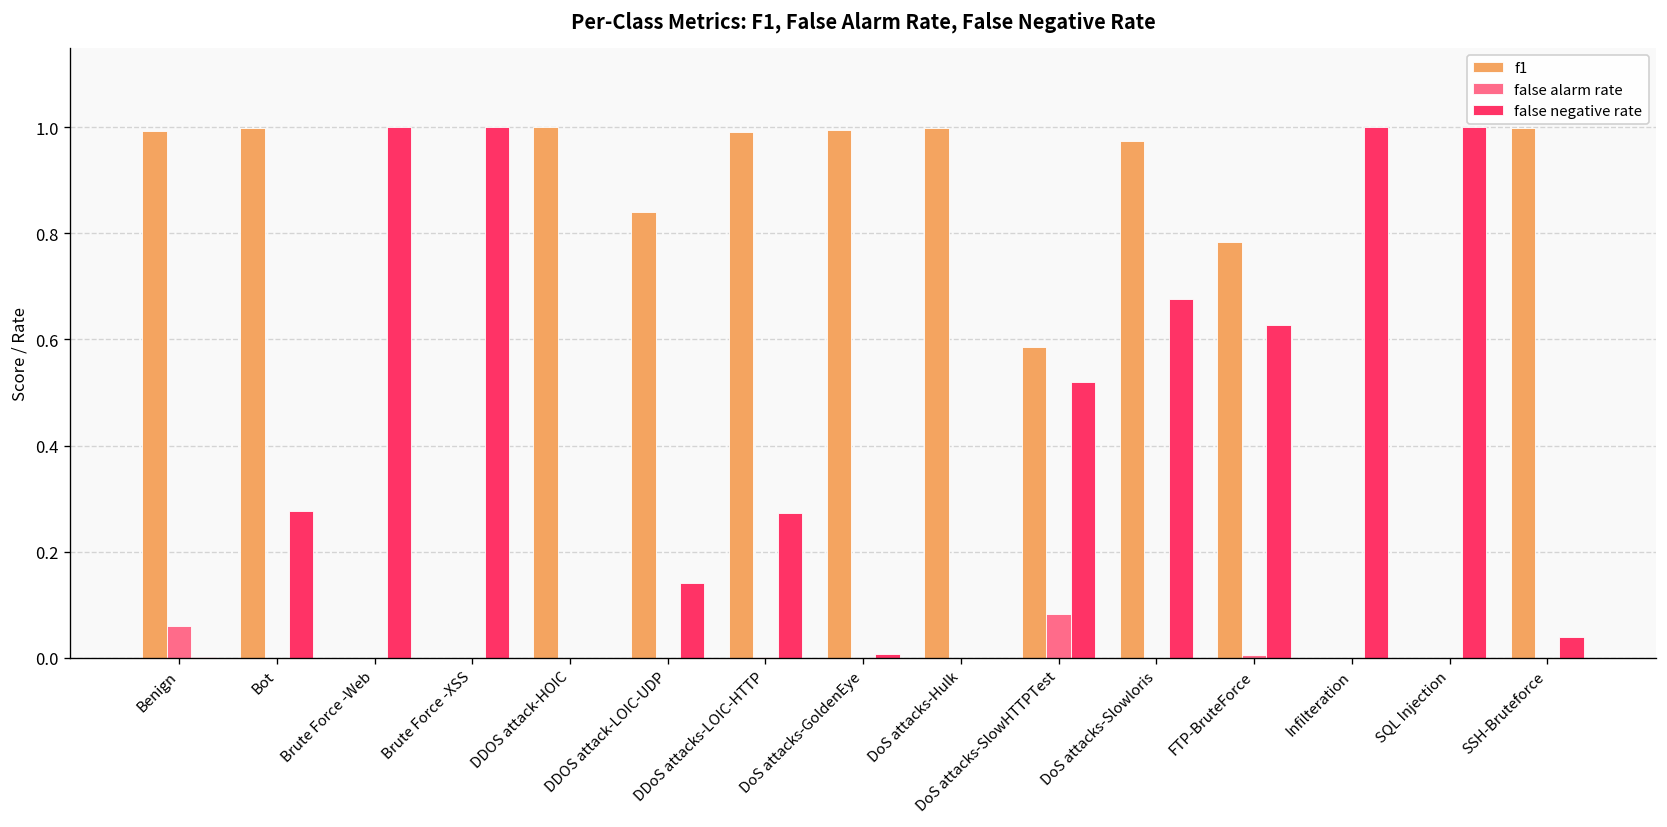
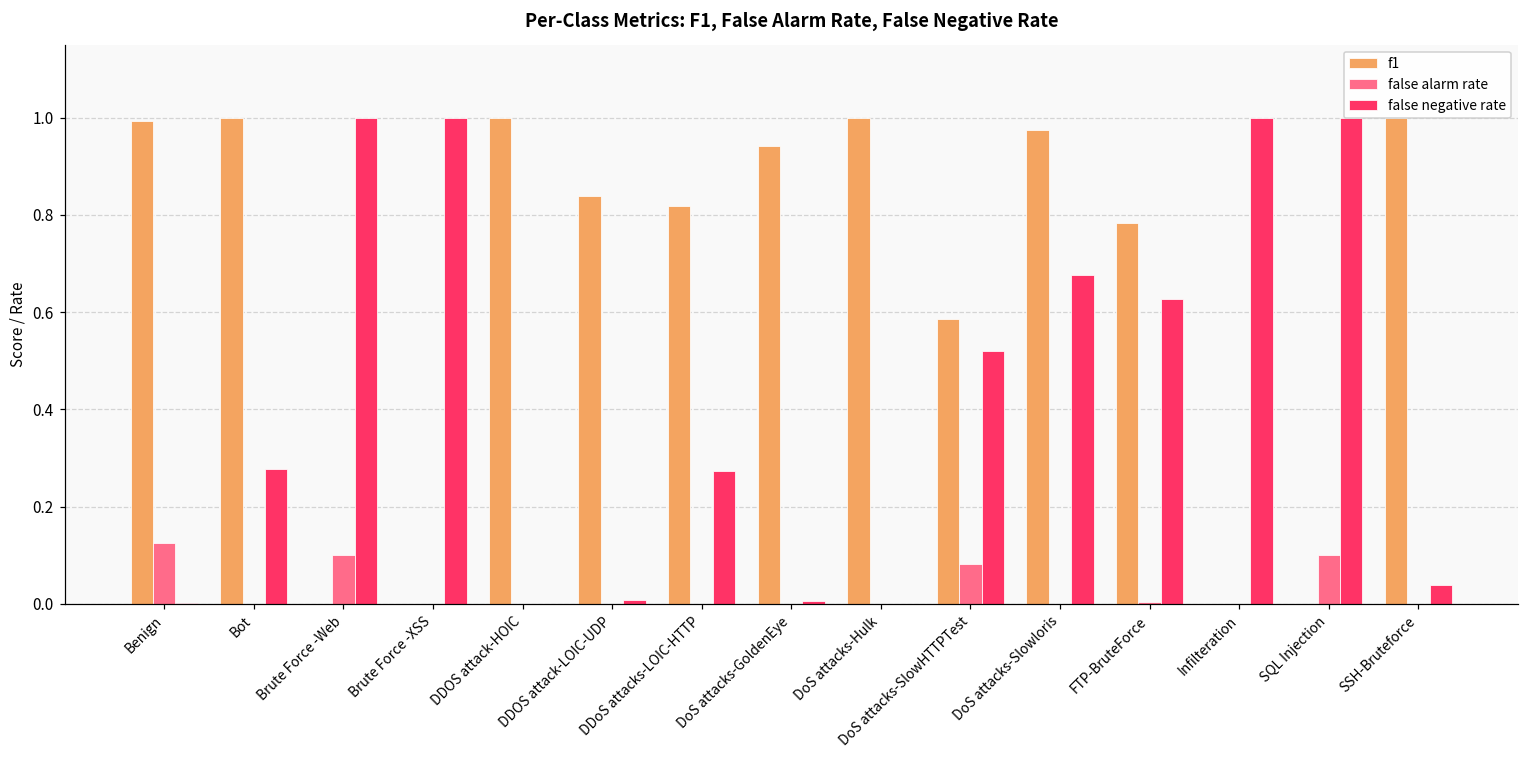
false alarm rate, Benign: 0.06 -> 0.12
false alarm rate, Brute Force -Web: 0.0 -> 0.1
false negative rate, DDOS attack-LOIC-UDP: 0.14 -> 0.01
f1, DDoS attacks-LOIC-HTTP: 0.99 -> 0.82
f1, DoS attacks-GoldenEye: 0.99 -> 0.94
false alarm rate, SQL Injection: 0.0 -> 0.1
